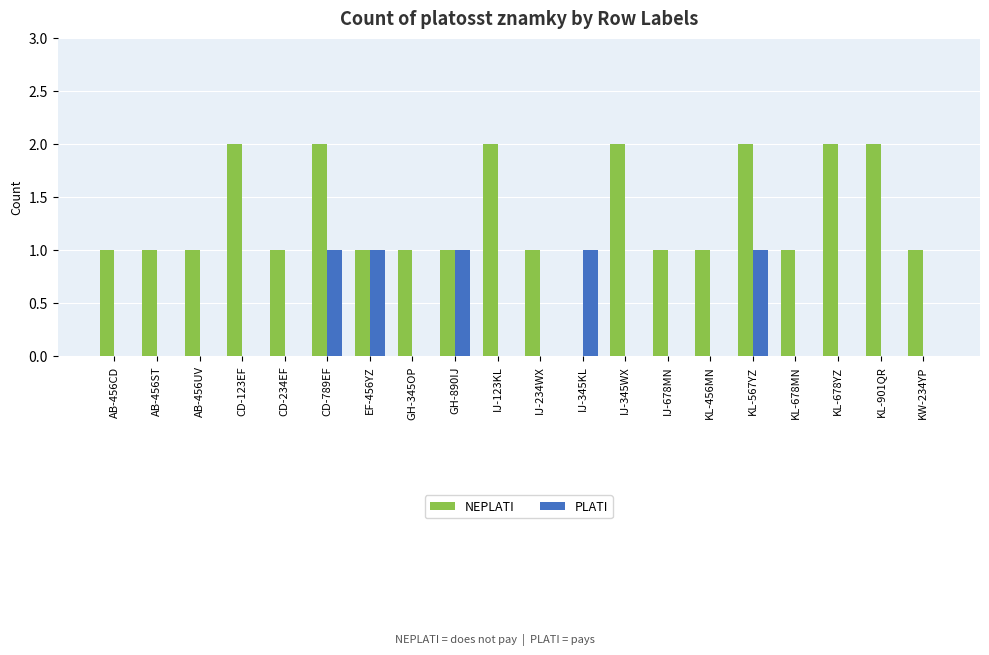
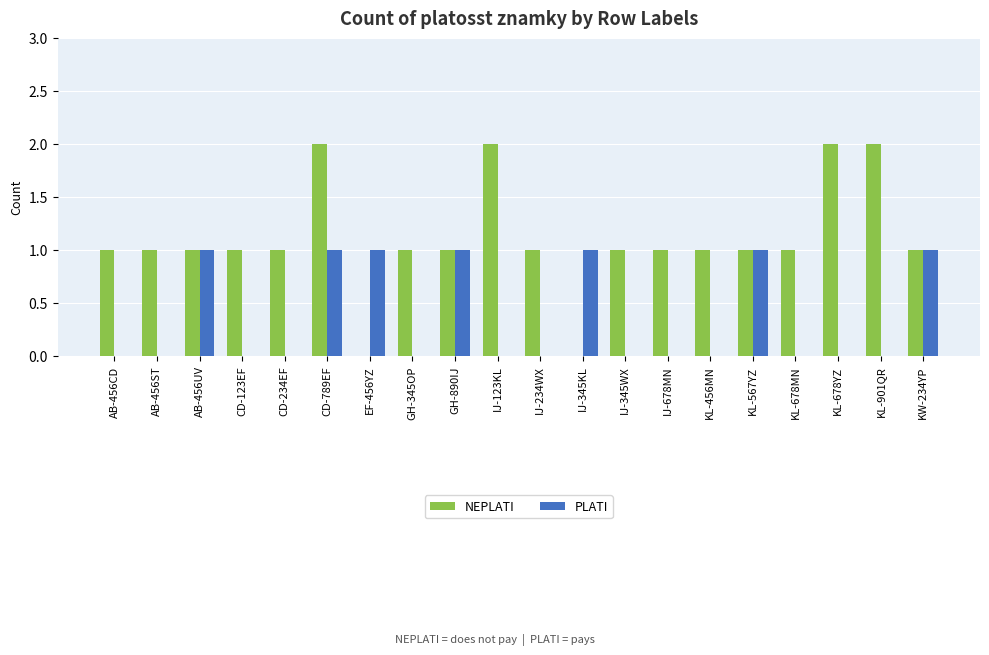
PLATI, AB-456UV: 0 -> 1
NEPLATI, CD-123EF: 2 -> 1
NEPLATI, EF-456YZ: 1 -> 0
NEPLATI, IJ-345WX: 2 -> 1
NEPLATI, KL-567YZ: 2 -> 1
PLATI, KW-234YP: 0 -> 1
